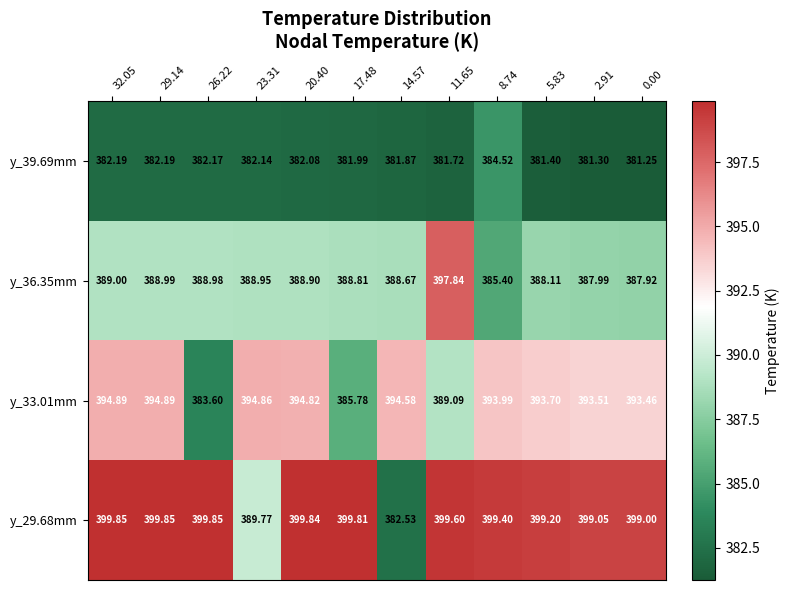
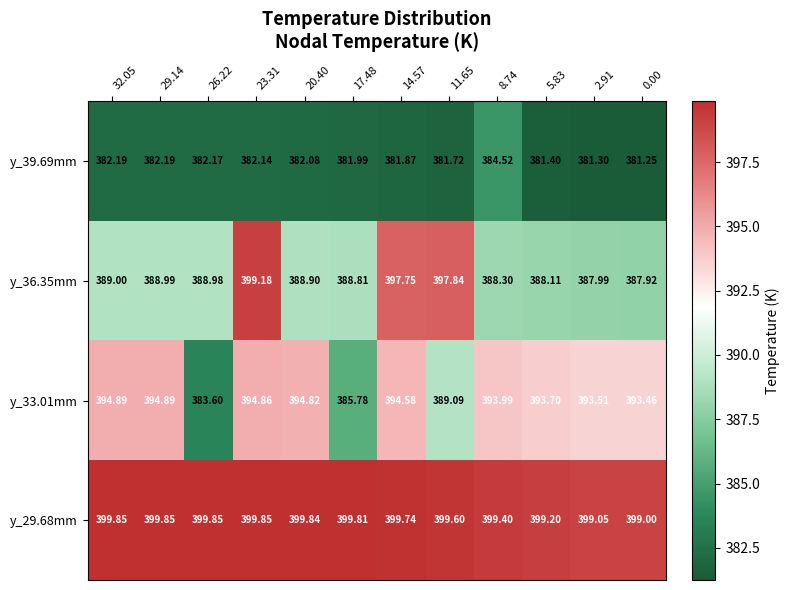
y_36.35mm, 23.31: 388.95 -> 399.18
y_36.35mm, 14.57: 388.67 -> 397.75
y_36.35mm, 8.74: 385.40 -> 388.30
y_29.68mm, 23.31: 389.77 -> 399.85
y_29.68mm, 14.57: 382.53 -> 399.74
